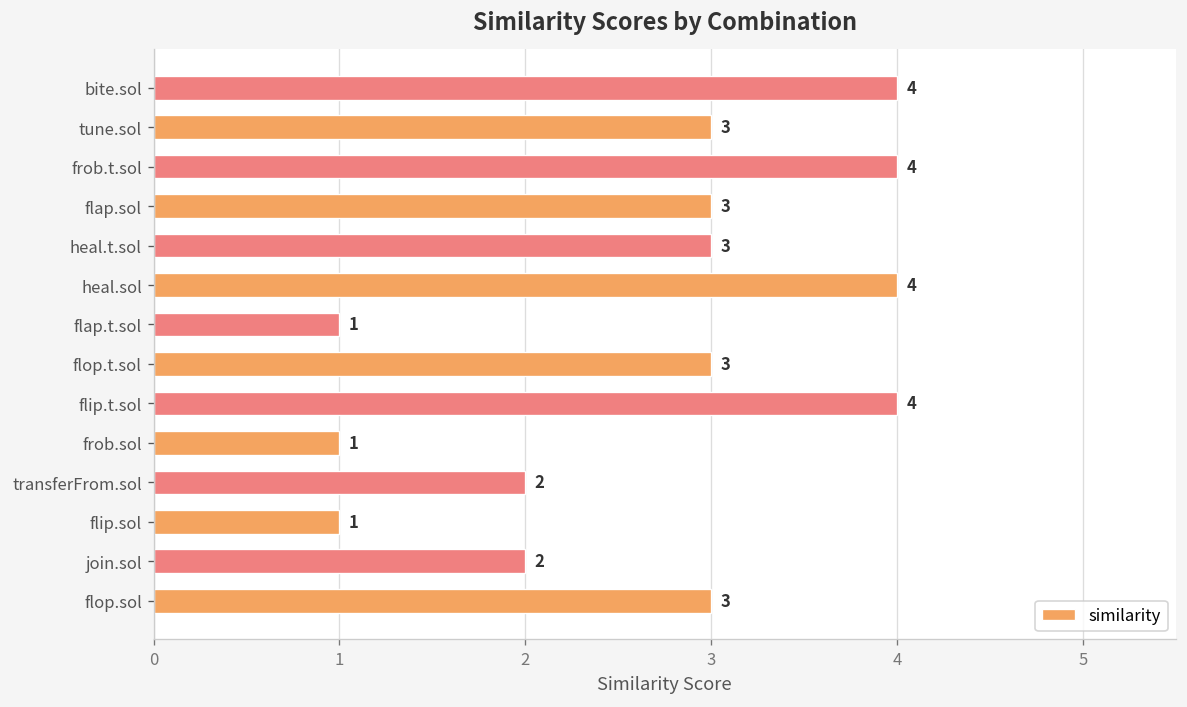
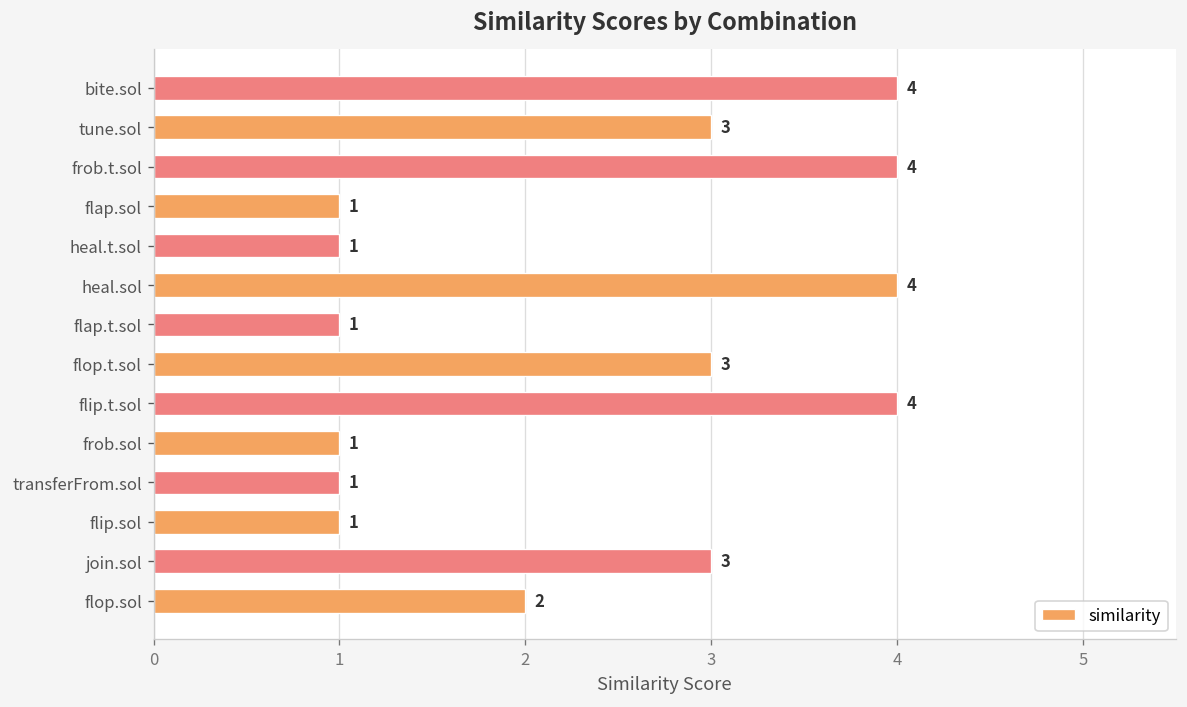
flap.sol: 3 -> 1
heal.t.sol: 3 -> 1
transferFrom.sol: 2 -> 1
join.sol: 2 -> 3
flop.sol: 3 -> 2
